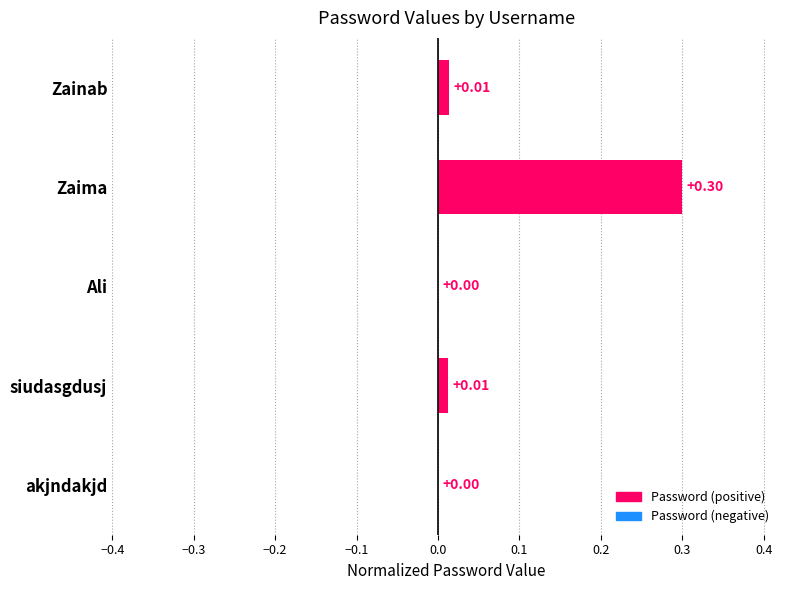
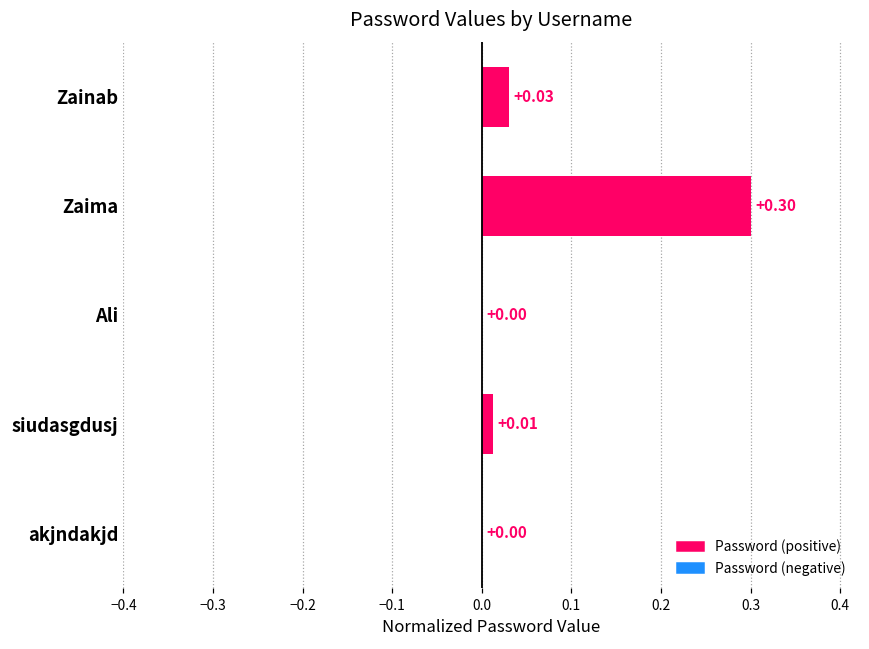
Zainab: +0.01 -> +0.03
